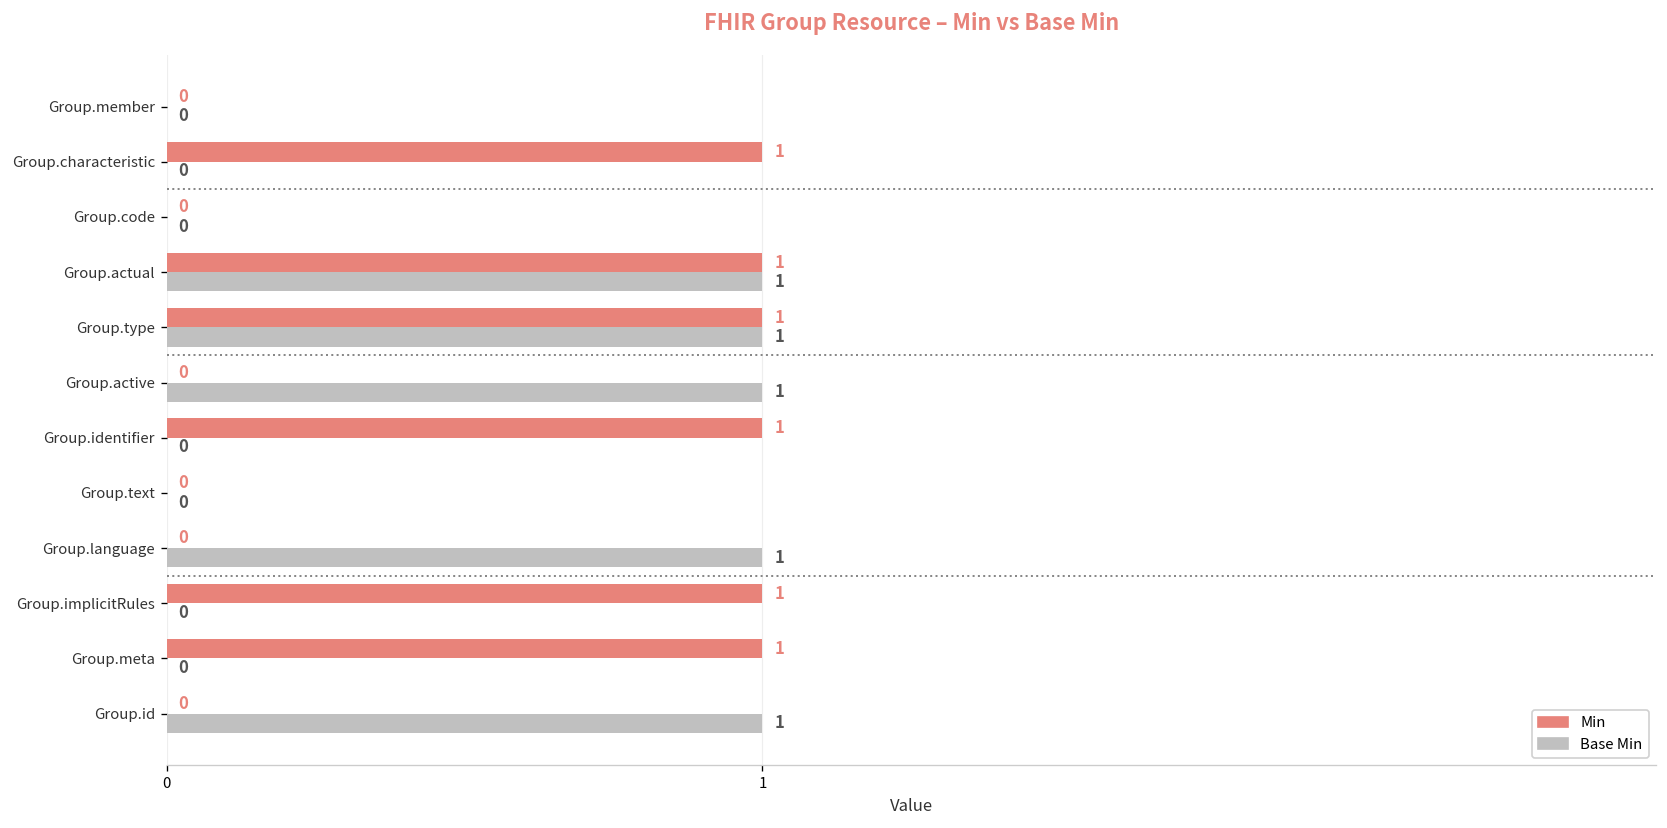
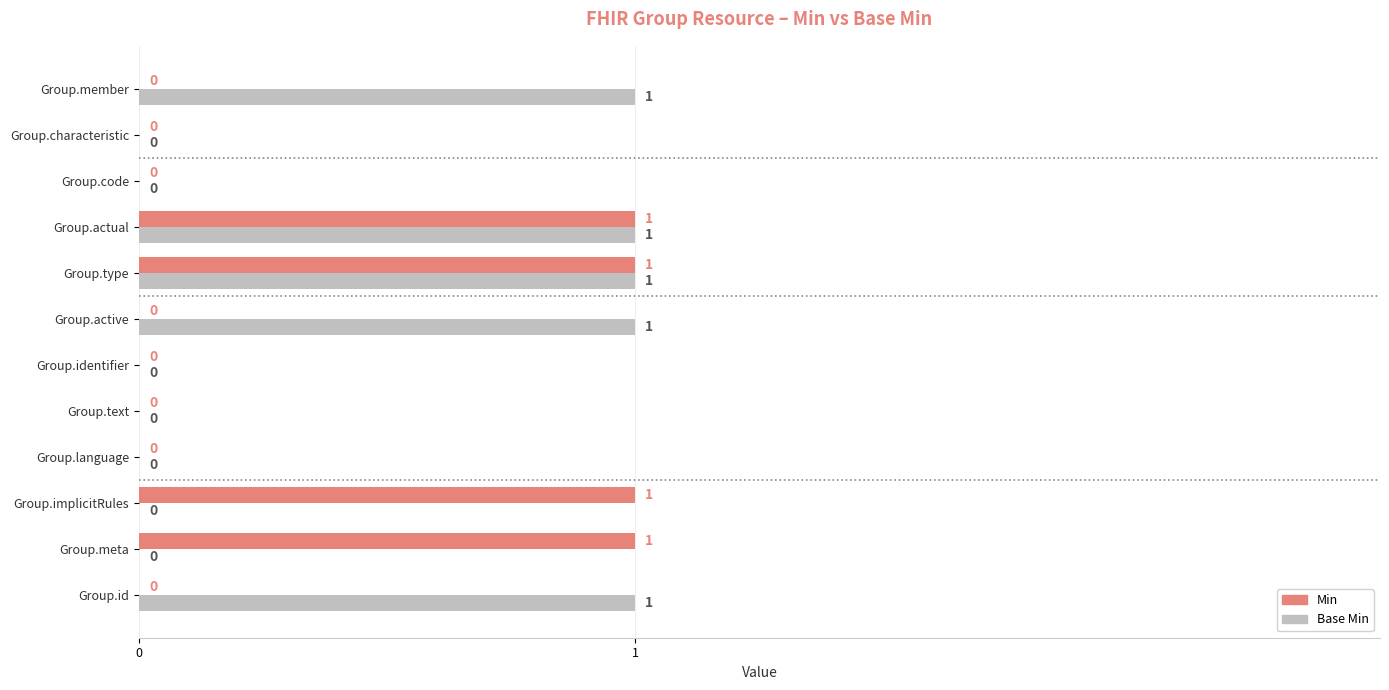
Base Min, Group.member: 0 -> 1
Min, Group.characteristic: 1 -> 0
Min, Group.identifier: 1 -> 0
Base Min, Group.language: 1 -> 0
